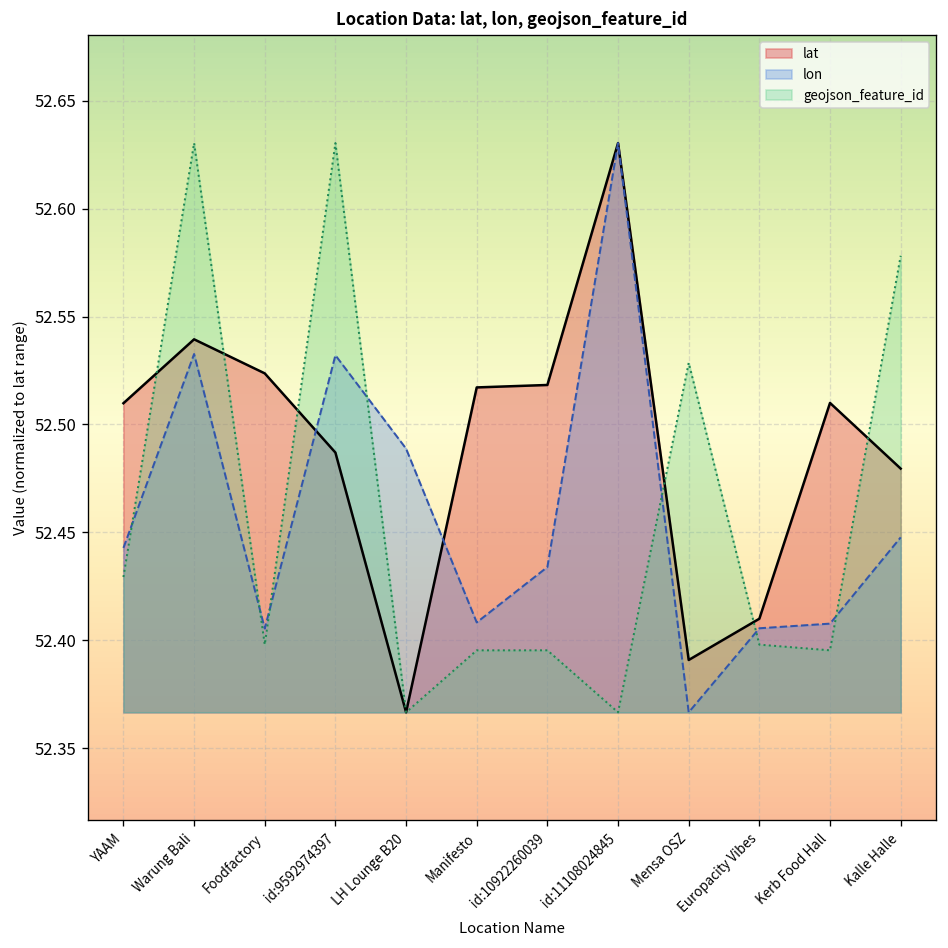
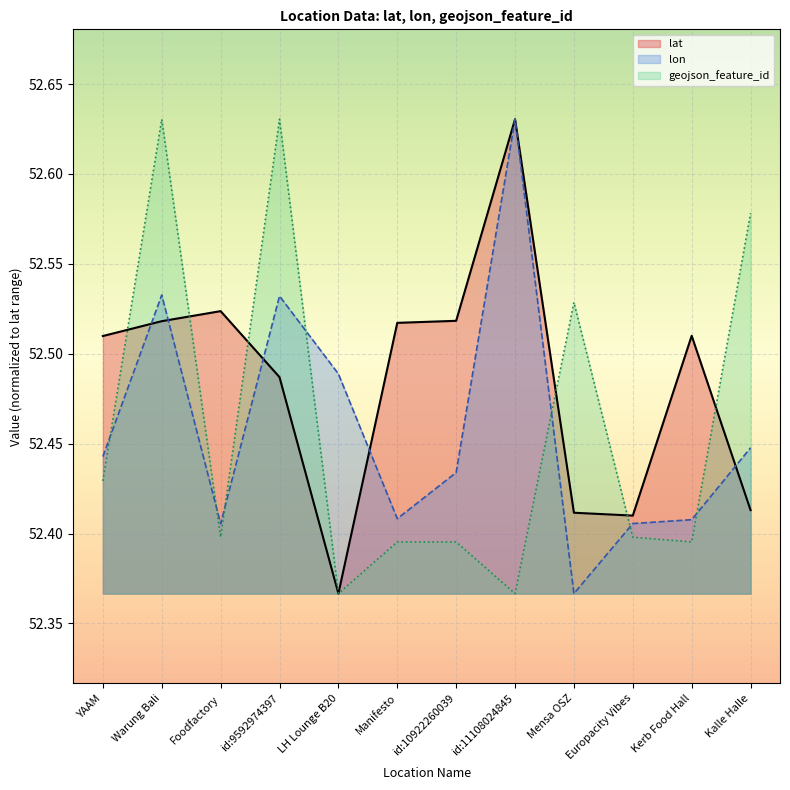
lat, Warung Bali: 52.539 -> 52.518
lat, Mensa OSZ: 52.391 -> 52.412
lat, Kalle Halle: 52.480 -> 52.413
